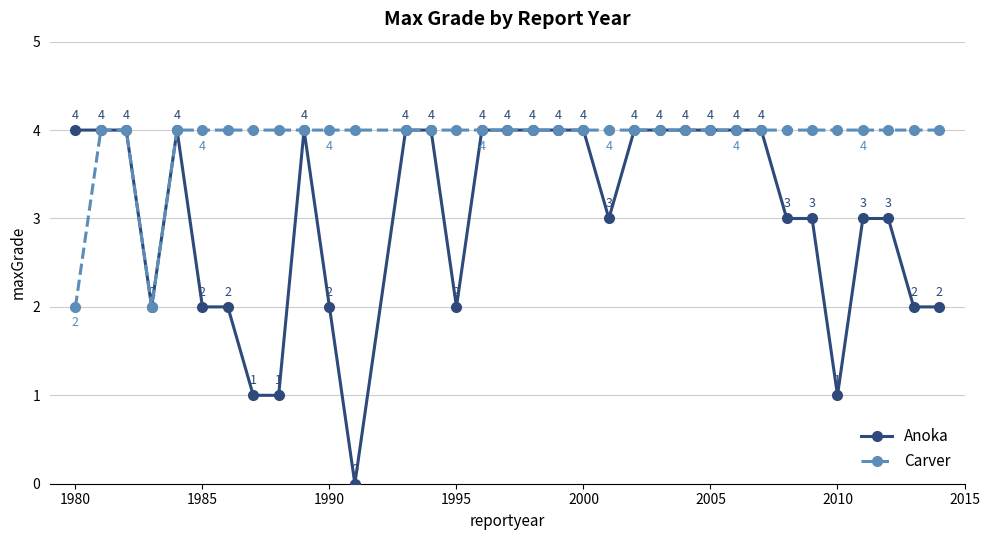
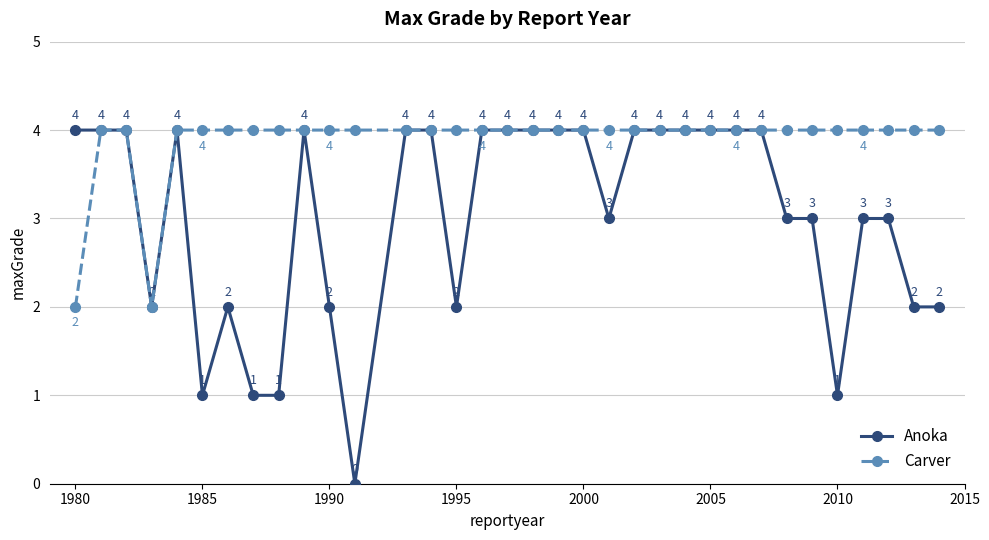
Anoka, 1985: 2 -> 1
